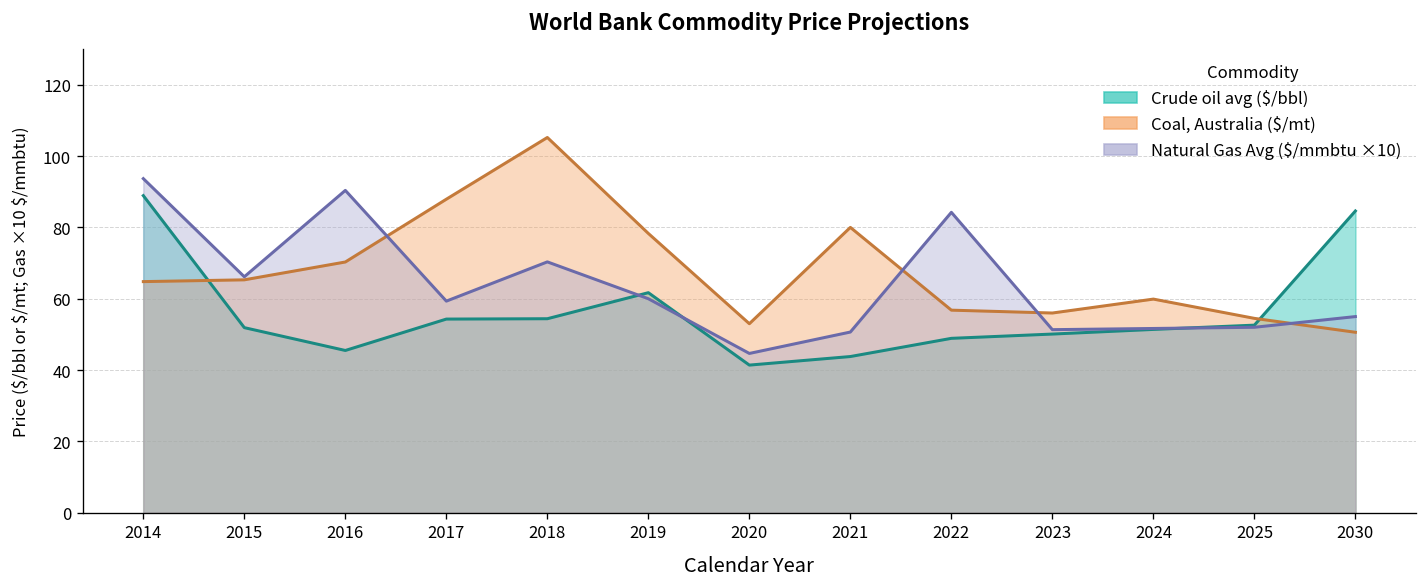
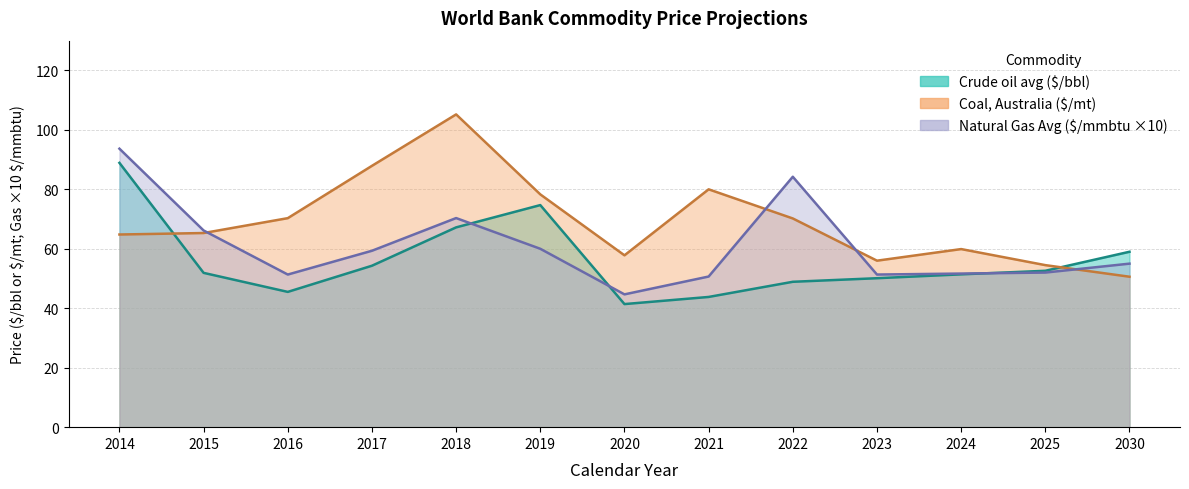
Natural Gas Avg ($/mmbtu ×10), 2016: 90 -> 51
Crude oil avg ($/bbl), 2018: 54 -> 67
Crude oil avg ($/bbl), 2019: 62 -> 75
Coal, Australia ($/mt), 2020: 53 -> 58
Coal, Australia ($/mt), 2022: 57 -> 70
Crude oil avg ($/bbl), 2030: 85 -> 59
